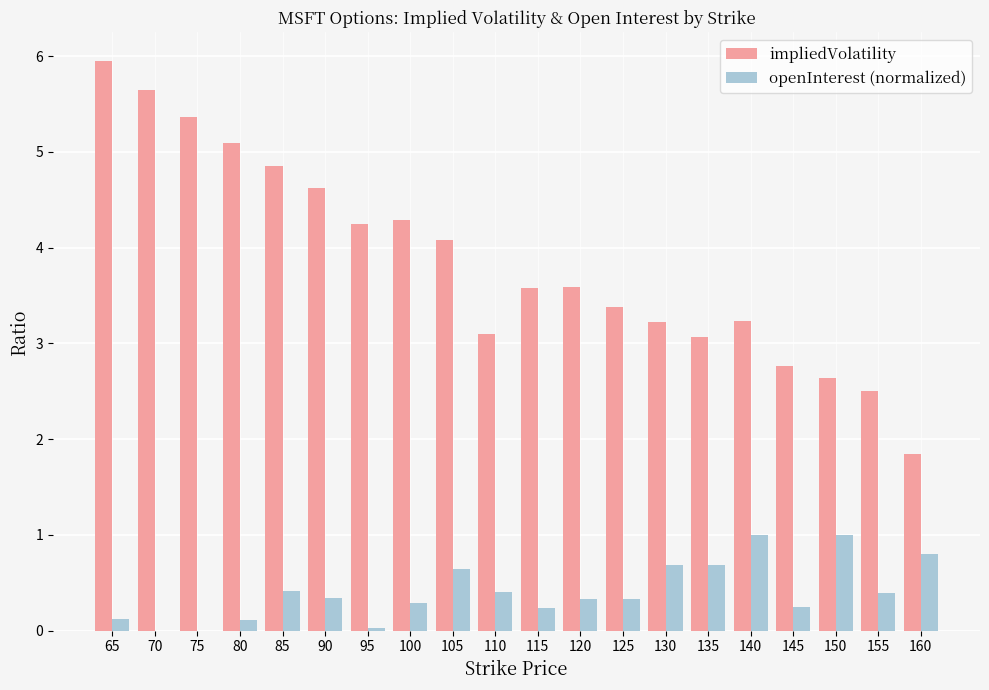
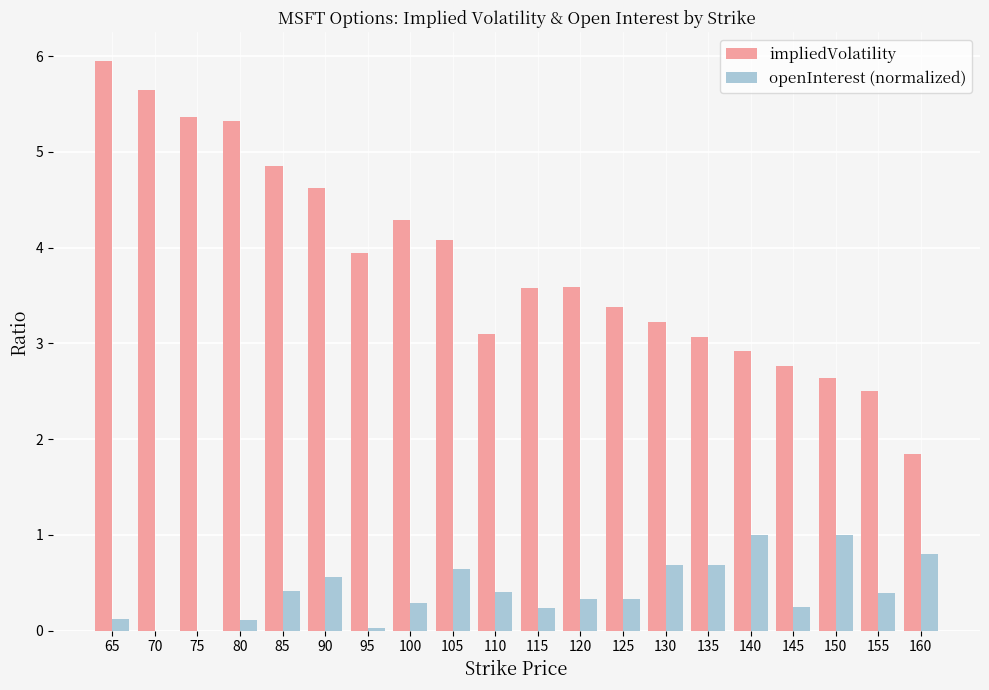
impliedVolatility, 80: 5.1 -> 5.3
openInterest (normalized), 90: 0.3 -> 0.6
impliedVolatility, 95: 4.2 -> 3.9
impliedVolatility, 140: 3.2 -> 2.9
